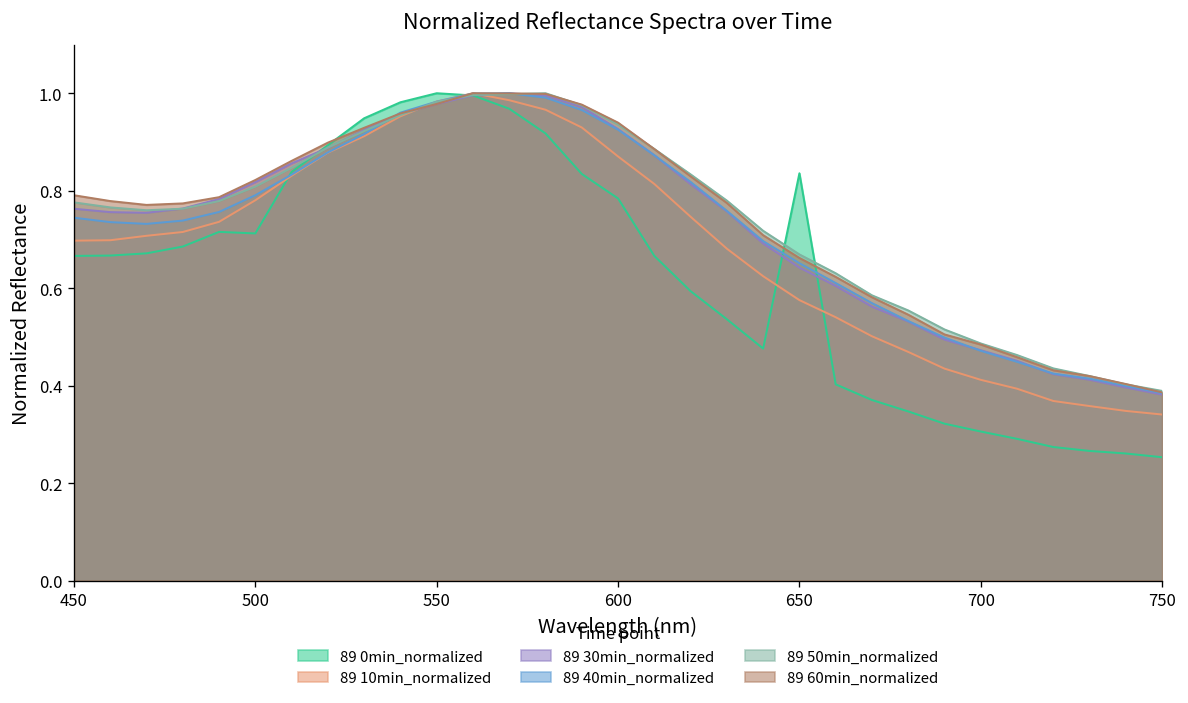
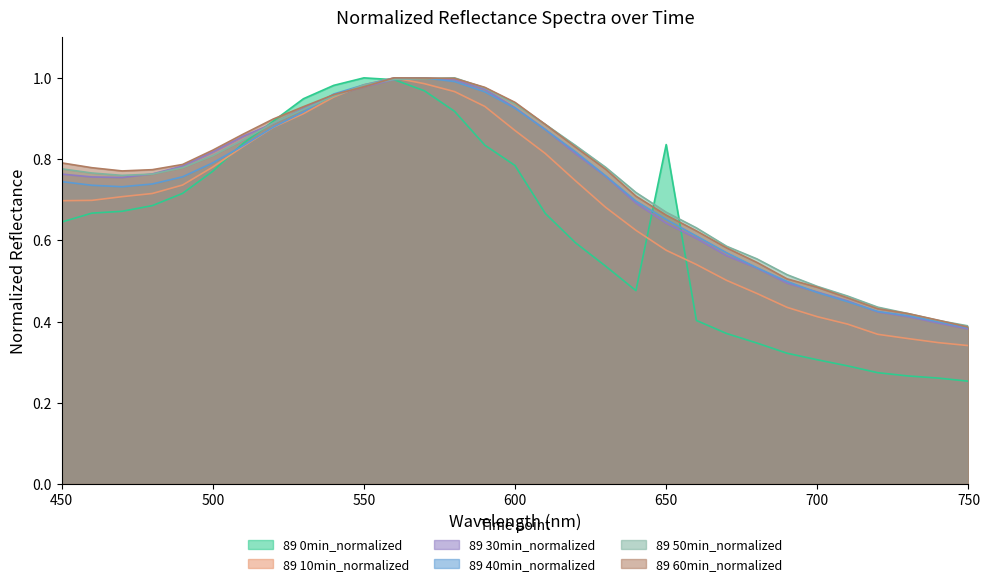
89 0min_normalized, 450: 0.67 -> 0.64
89 0min_normalized, 500: 0.71 -> 0.77
